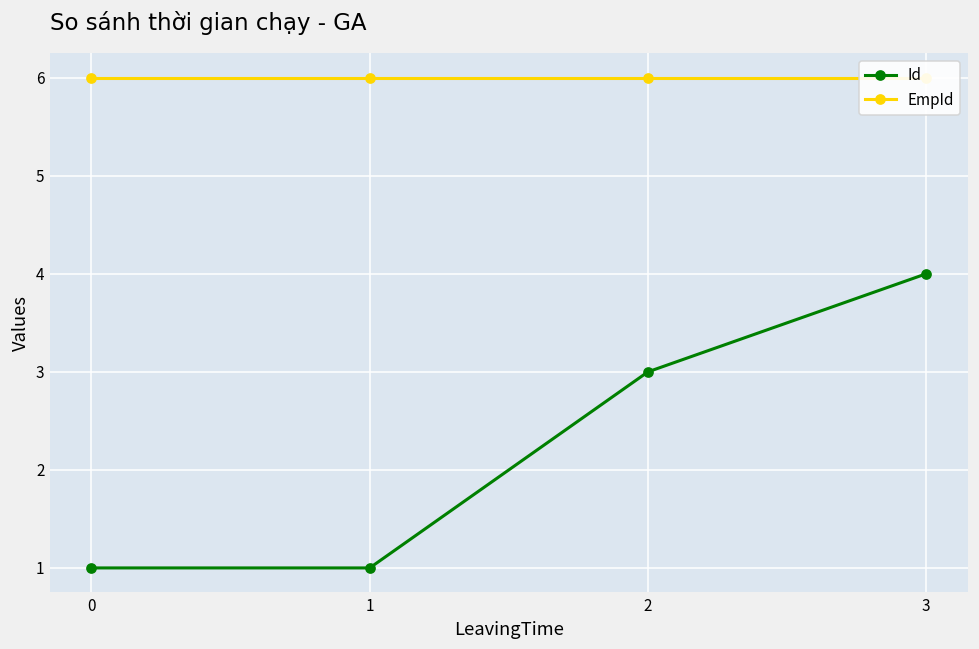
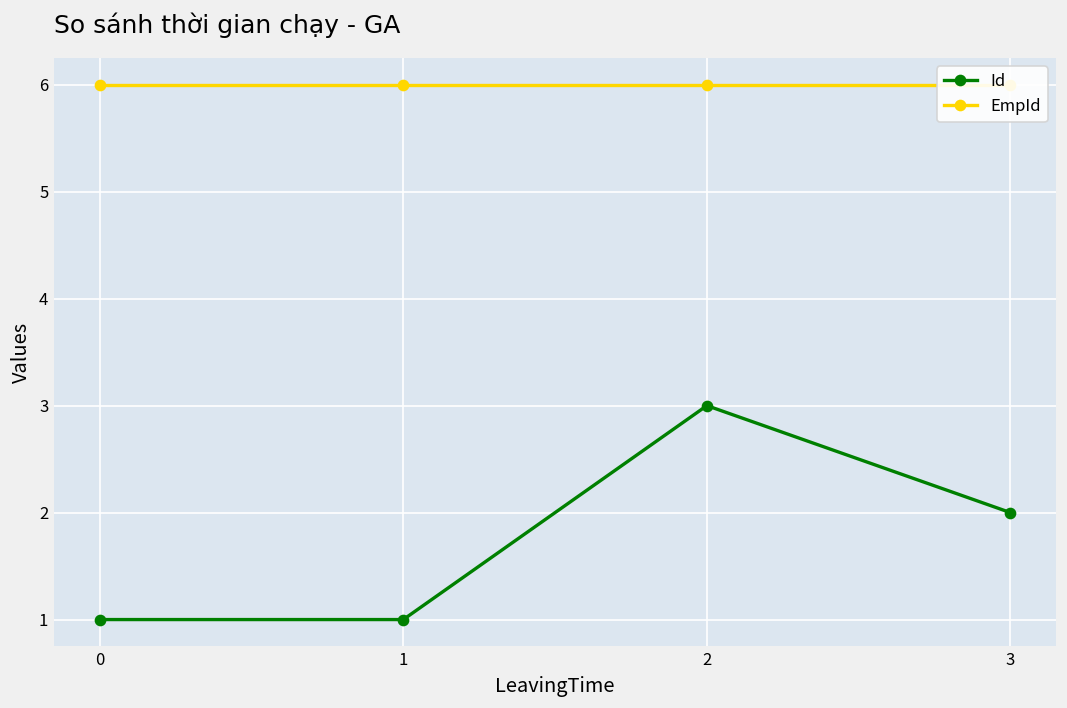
Id, 3: 4 -> 2
